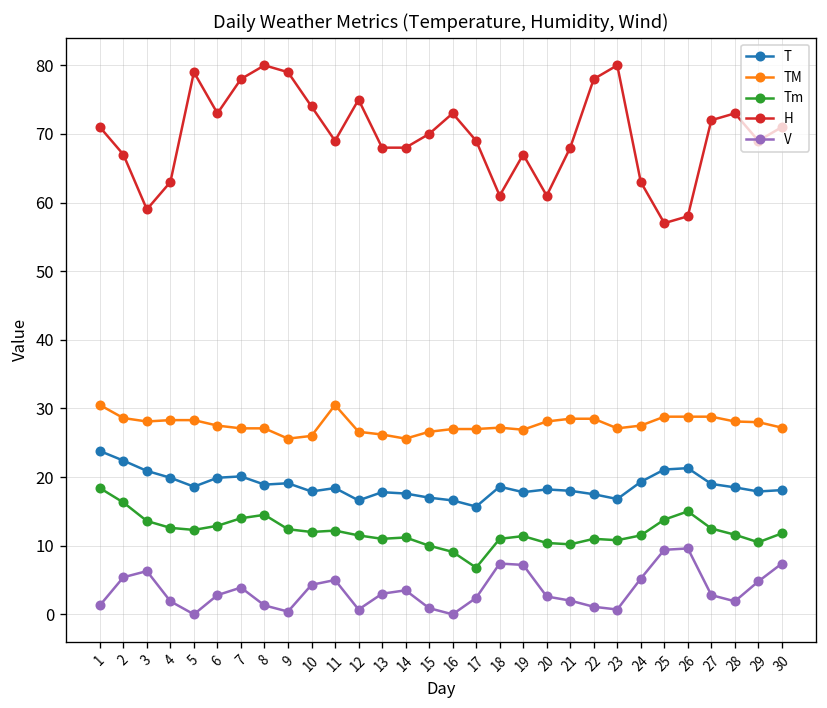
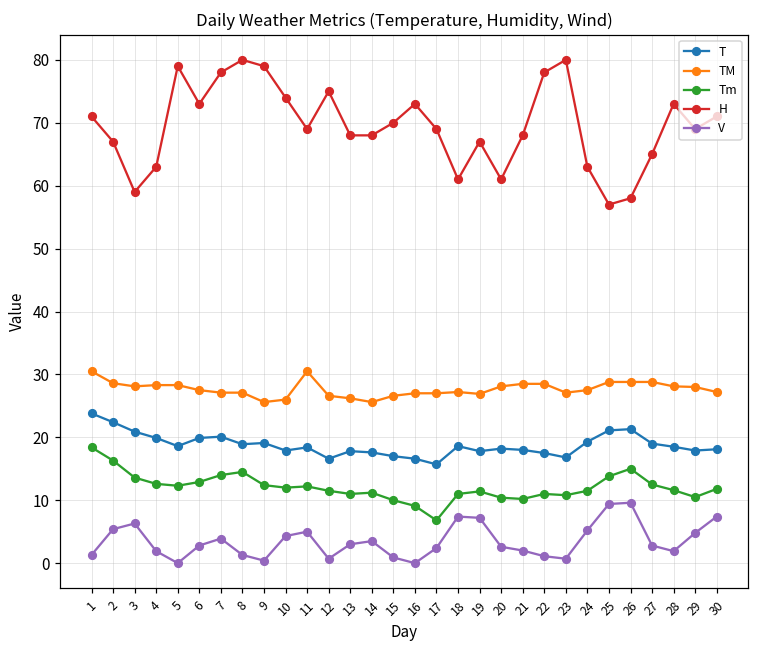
H, 27: 72 -> 65
